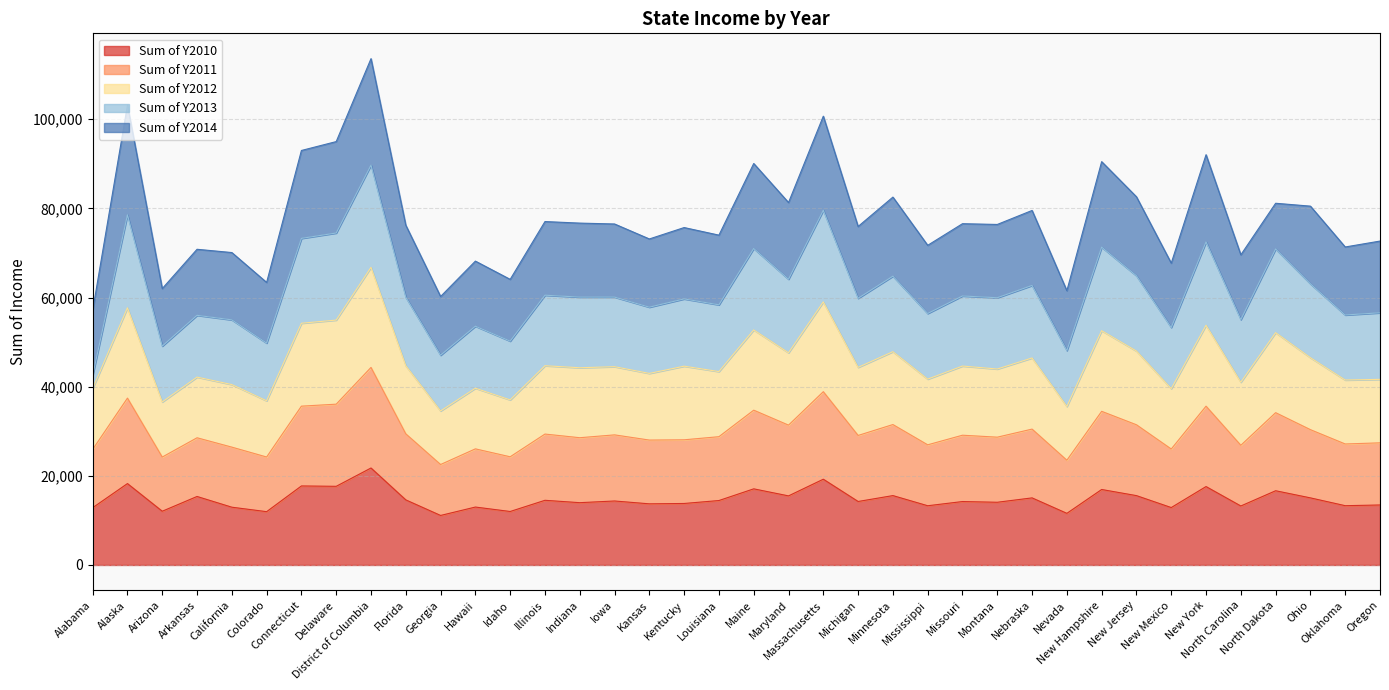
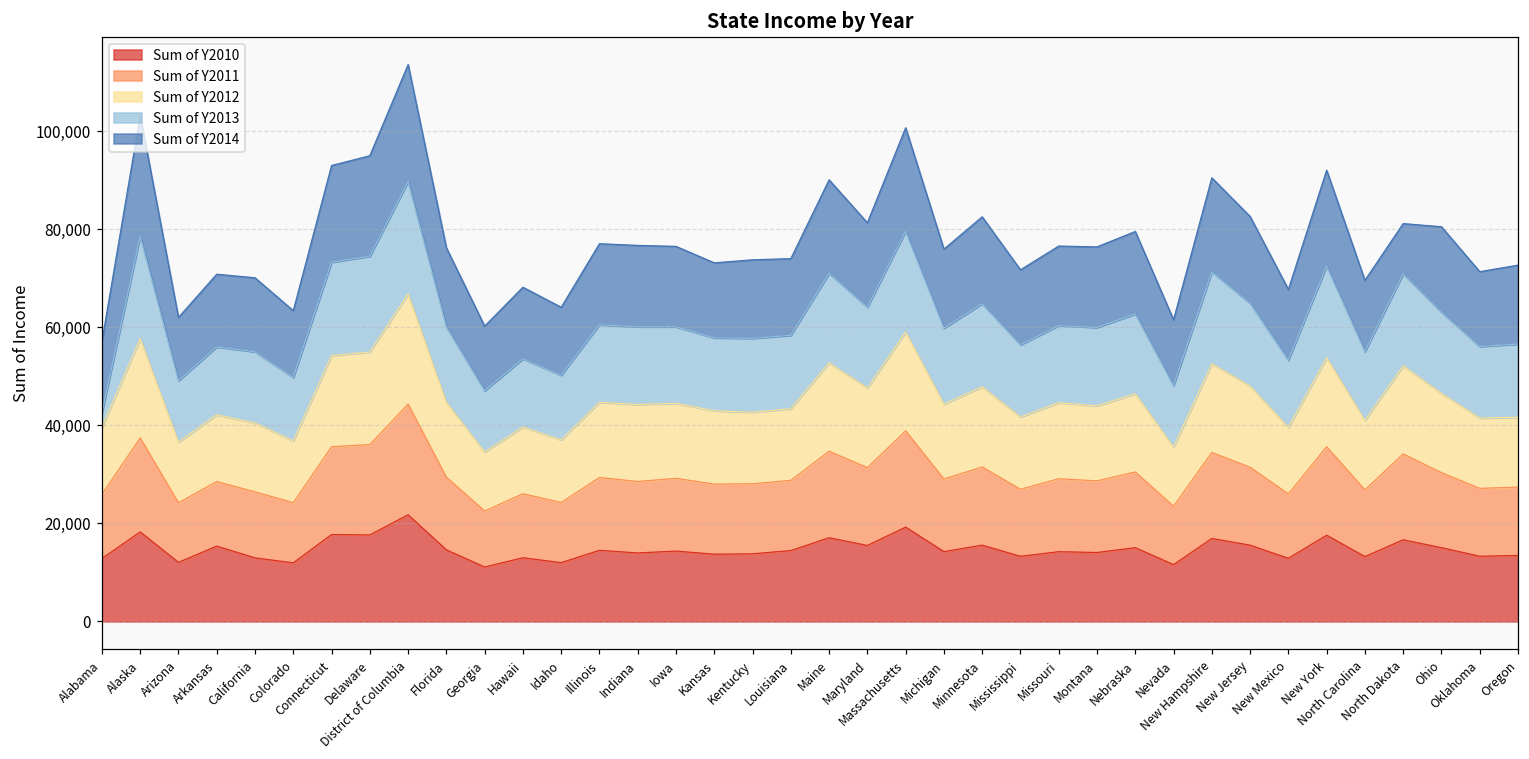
Sum of Y2012, Kentucky: 17,000 -> 15,000
